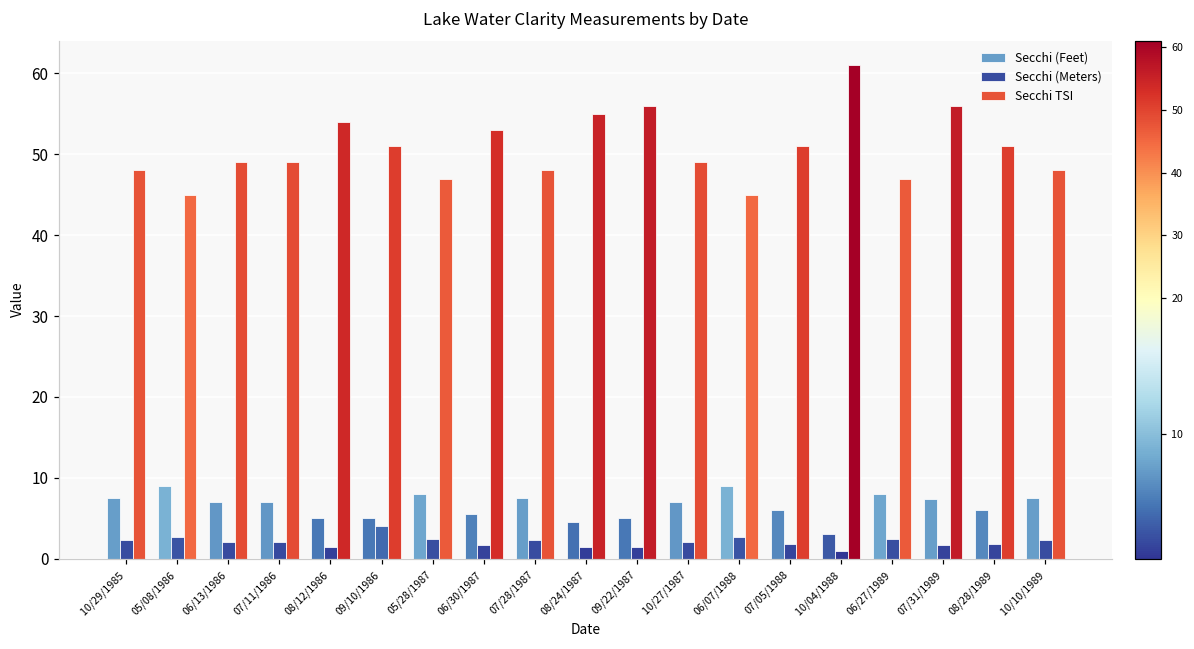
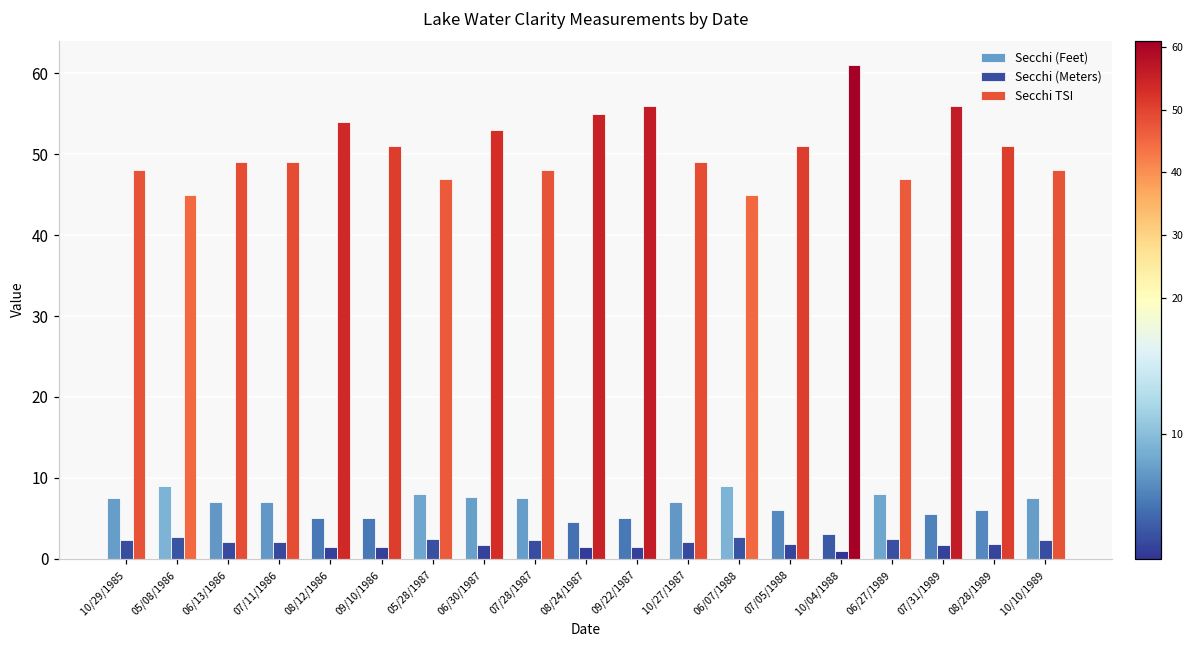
Secchi (Meters), 09/10/1986: 4 -> 2
Secchi (Feet), 06/30/1987: 6 -> 8
Secchi (Feet), 07/31/1989: 7 -> 6
